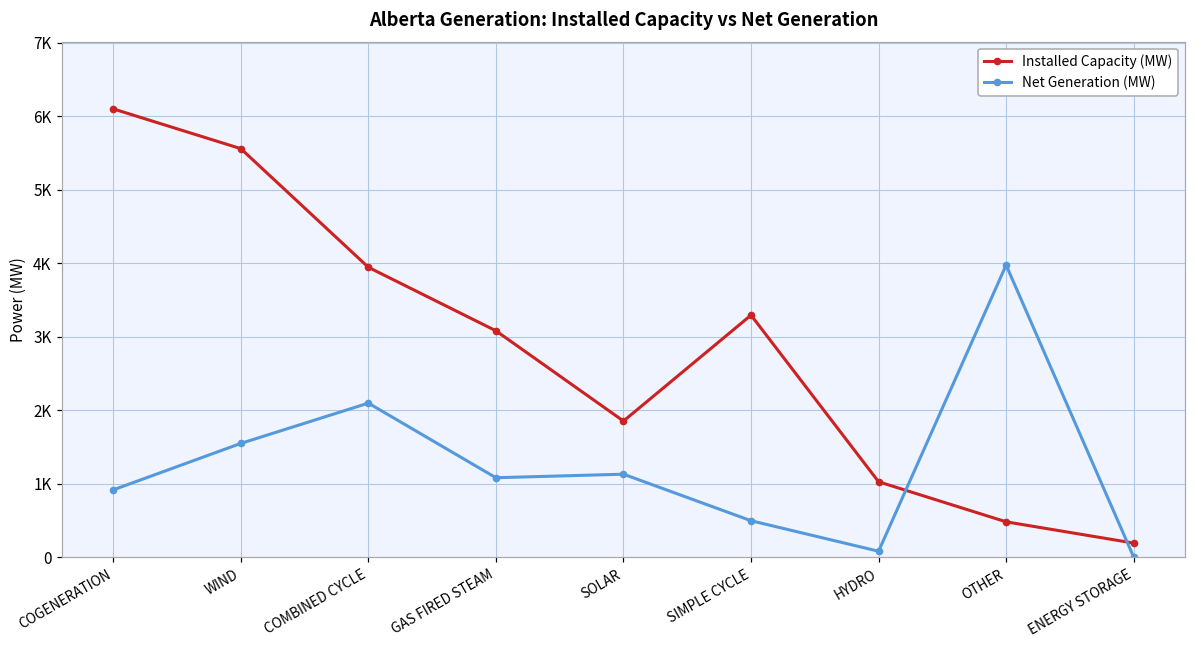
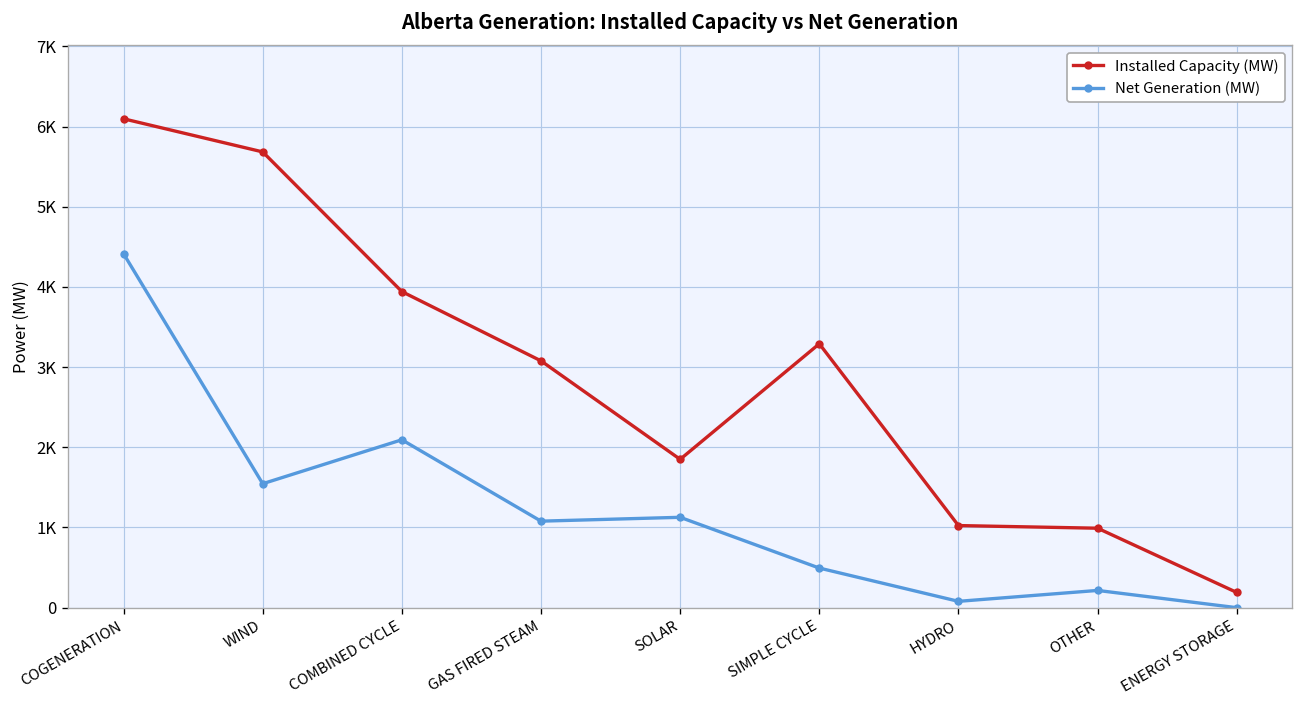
Net Generation (MW), COGENERATION: 900 -> 4400
Installed Capacity (MW), WIND: 5600 -> 5700
Installed Capacity (MW), OTHER: 500 -> 1000
Net Generation (MW), OTHER: 4000 -> 200
